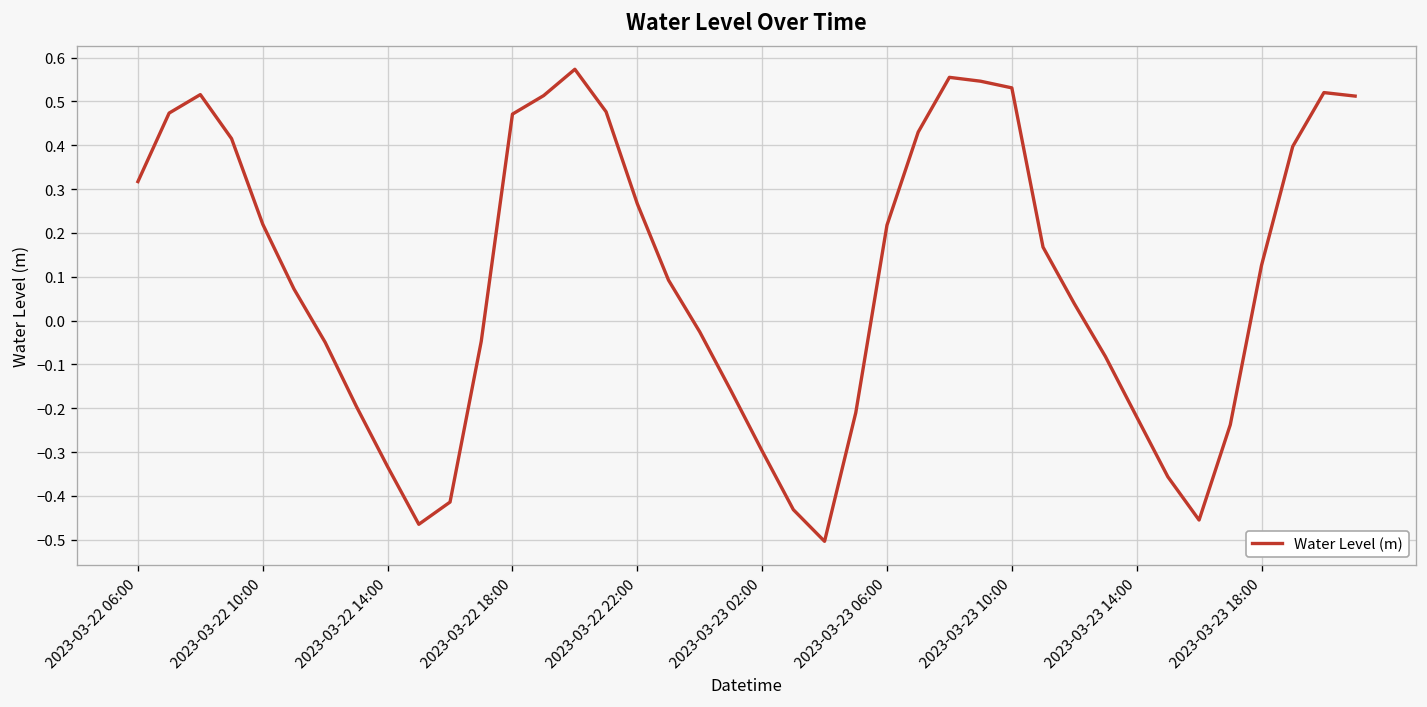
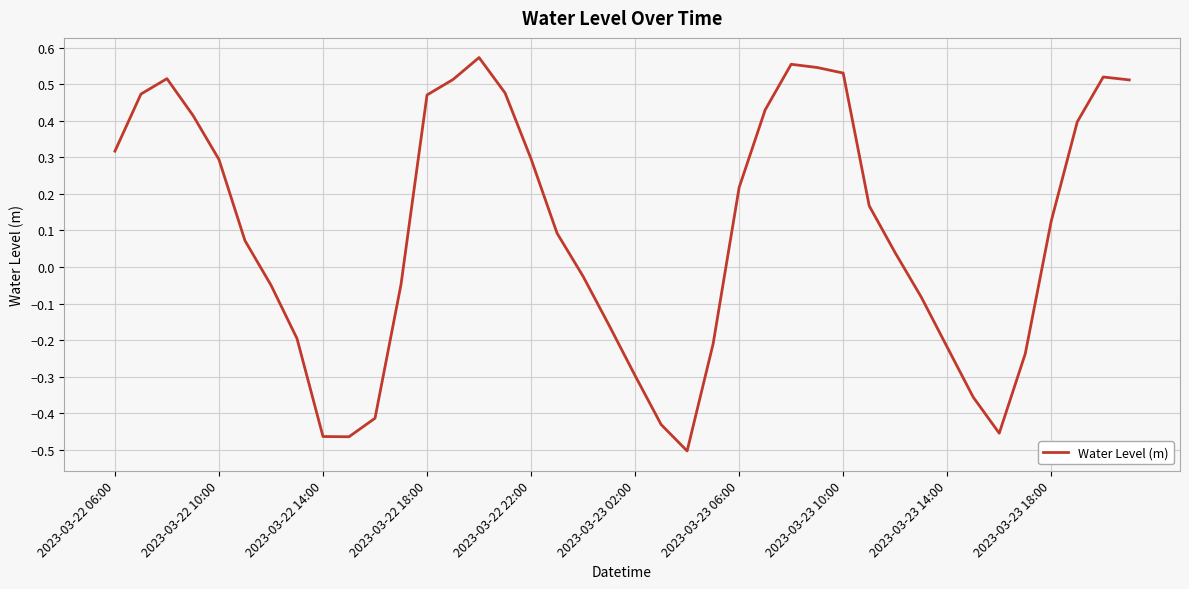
2023-03-22 10:00: 0.22 -> 0.29
2023-03-22 14:00: -0.33 -> -0.46
2023-03-22 22:00: 0.27 -> 0.30
